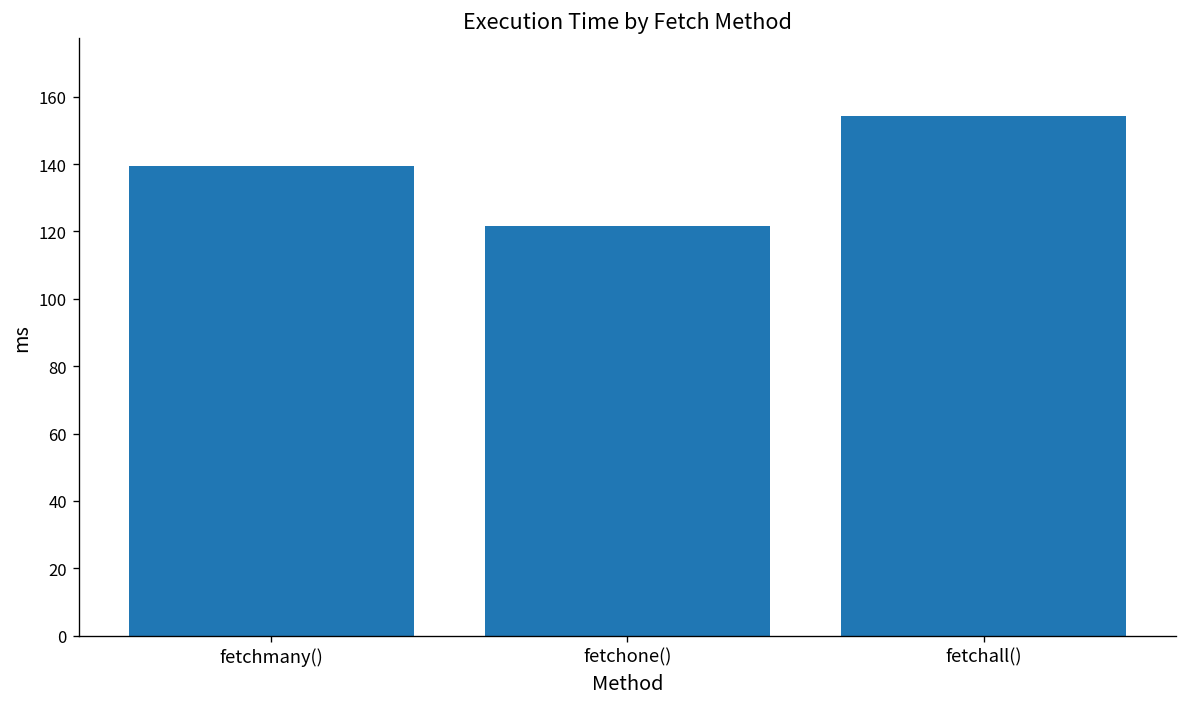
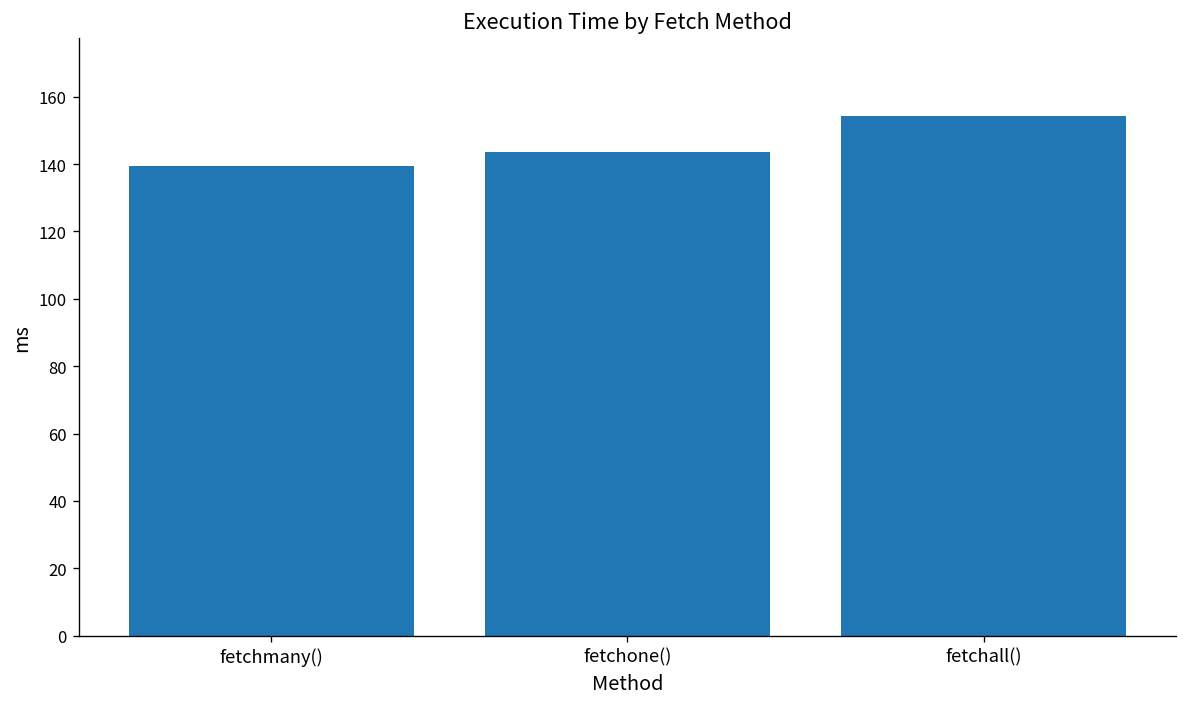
fetchone(): 122 -> 144
